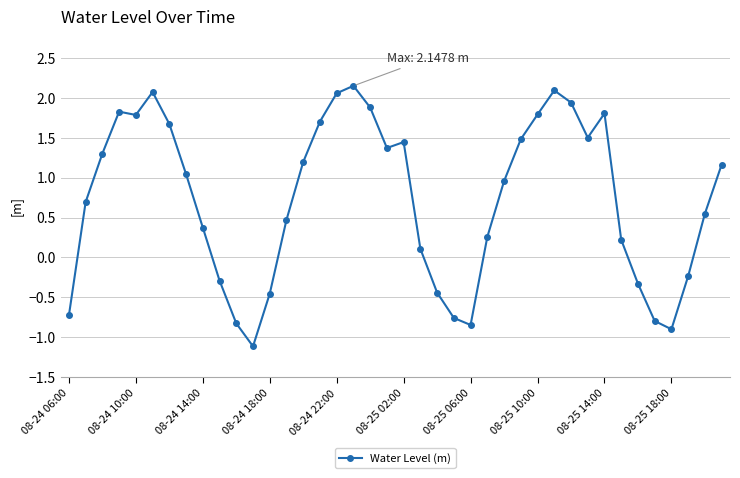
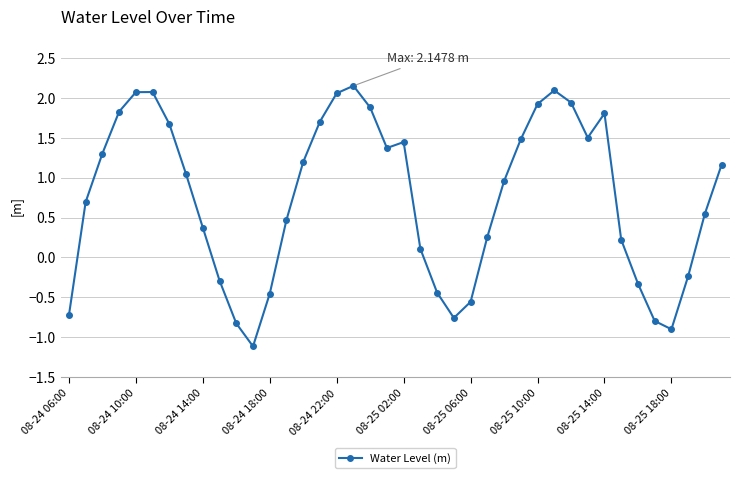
08-24 10:00: 1.8 -> 2.1
08-25 06:00: -0.8 -> -0.6
08-25 10:00: 1.8 -> 1.9
